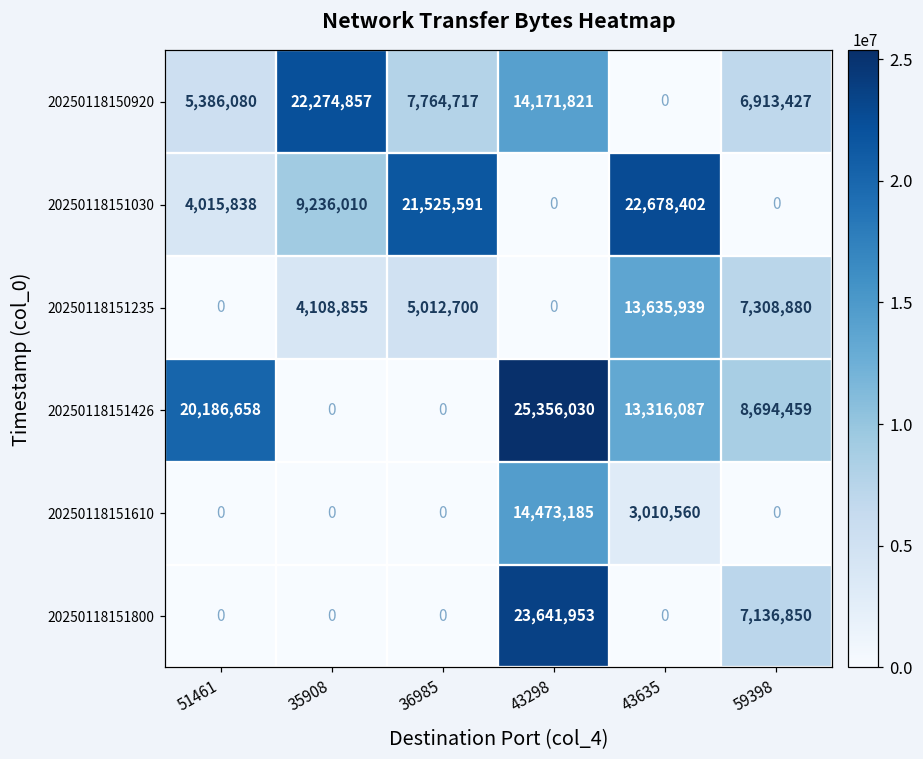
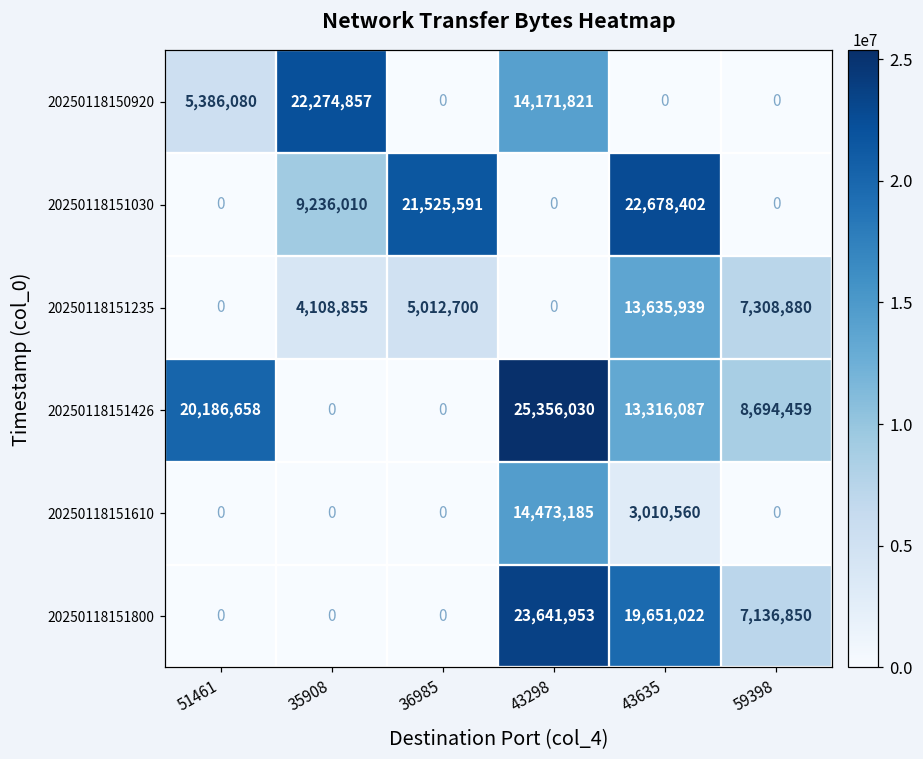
20250118150920, 36985: 7,764,717 -> 0
20250118150920, 59398: 6,913,427 -> 0
20250118151030, 51461: 4,015,838 -> 0
20250118151800, 43635: 0 -> 19,651,022
